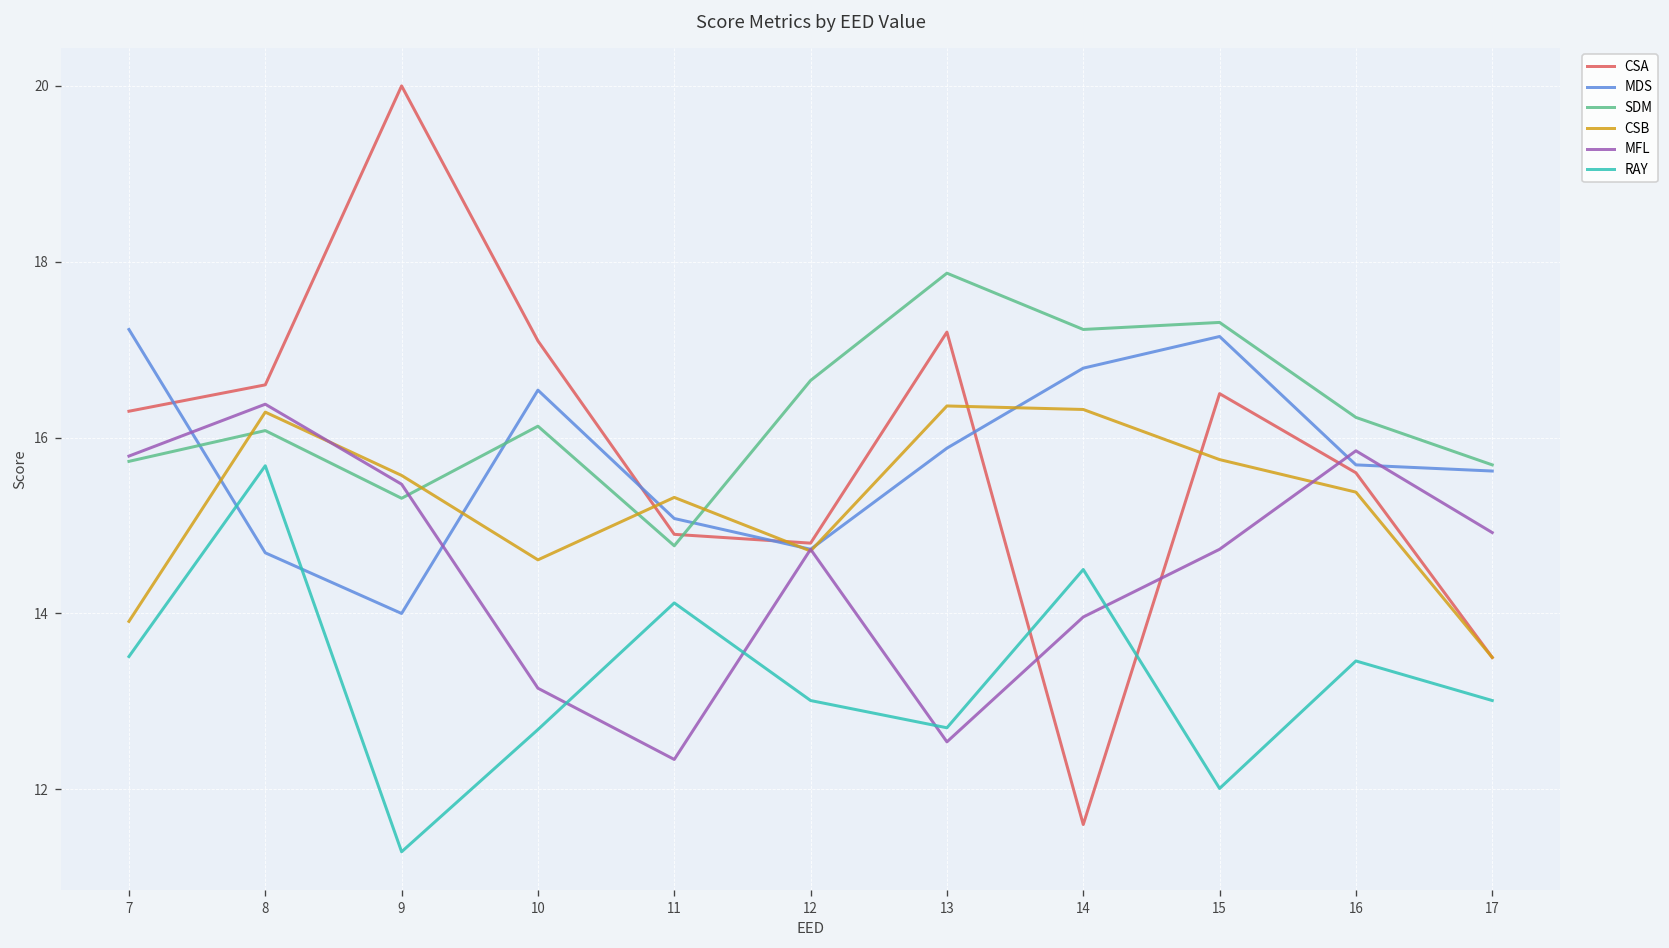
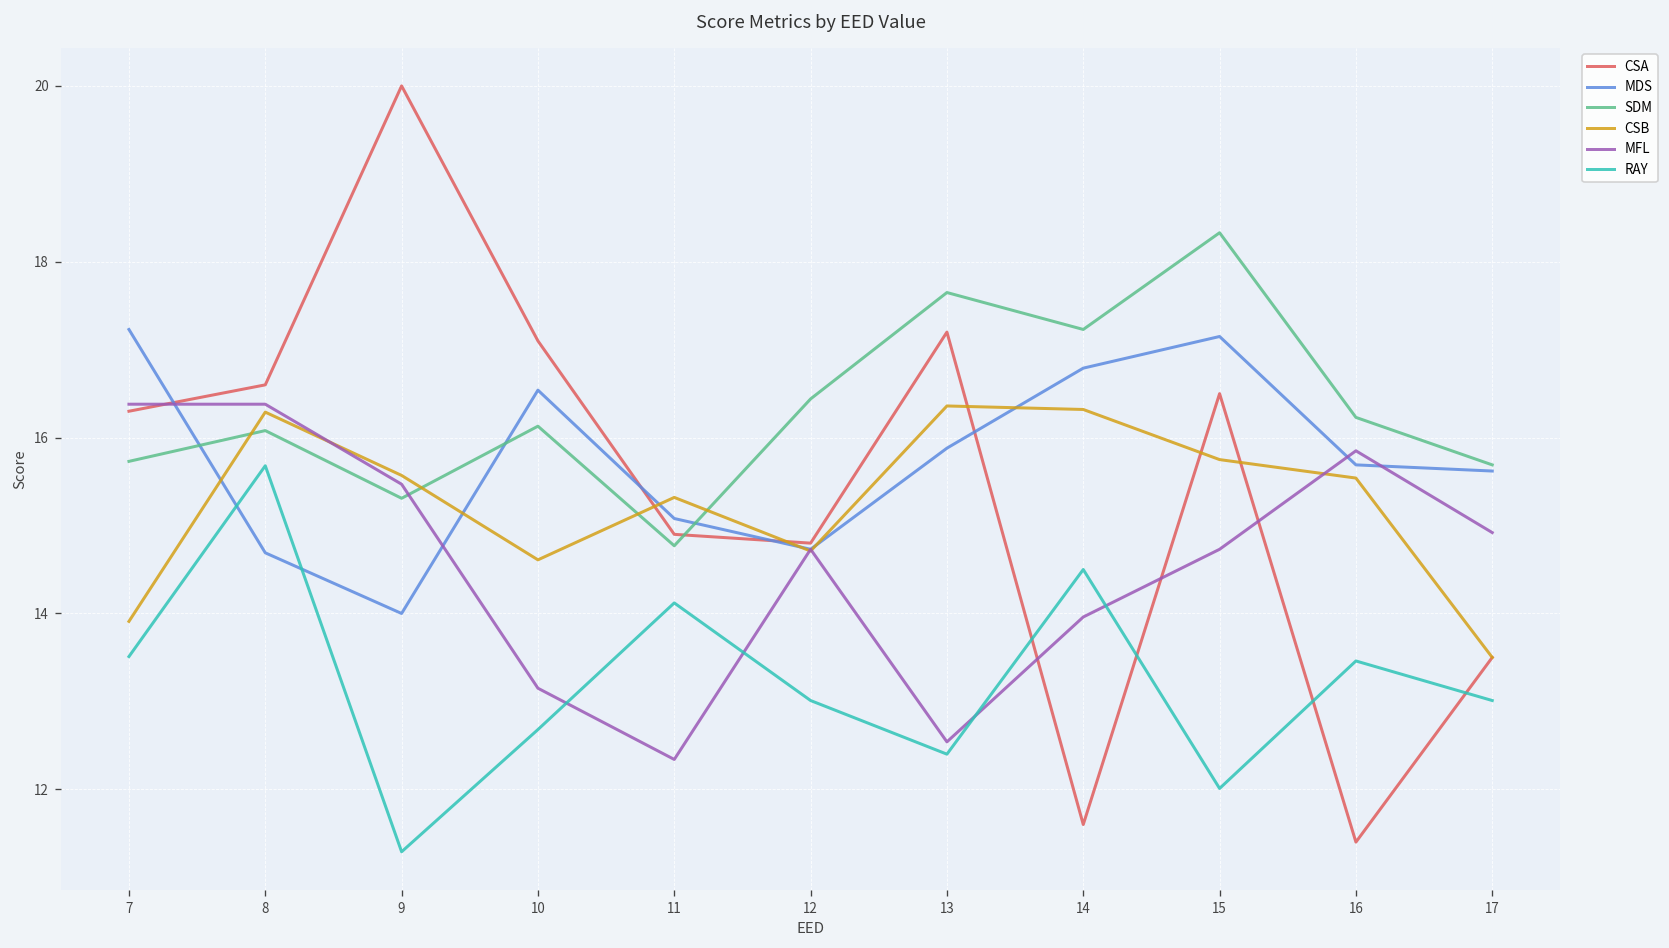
MFL, 7: 15.8 -> 16.4
SDM, 12: 16.7 -> 16.4
SDM, 13: 17.9 -> 17.7
RAY, 13: 12.7 -> 12.4
SDM, 15: 17.3 -> 18.3
CSA, 16: 15.6 -> 11.4
CSB, 16: 15.4 -> 15.5
